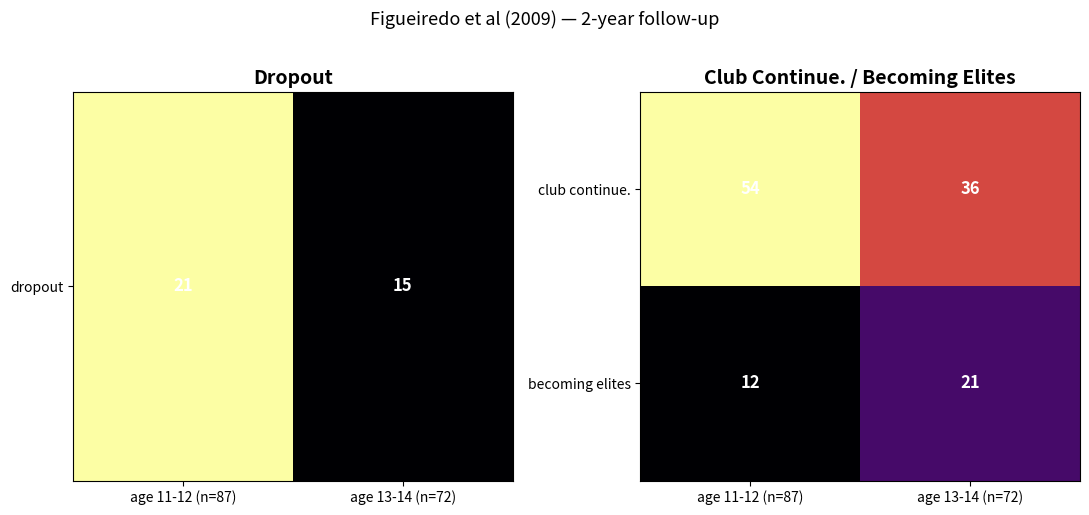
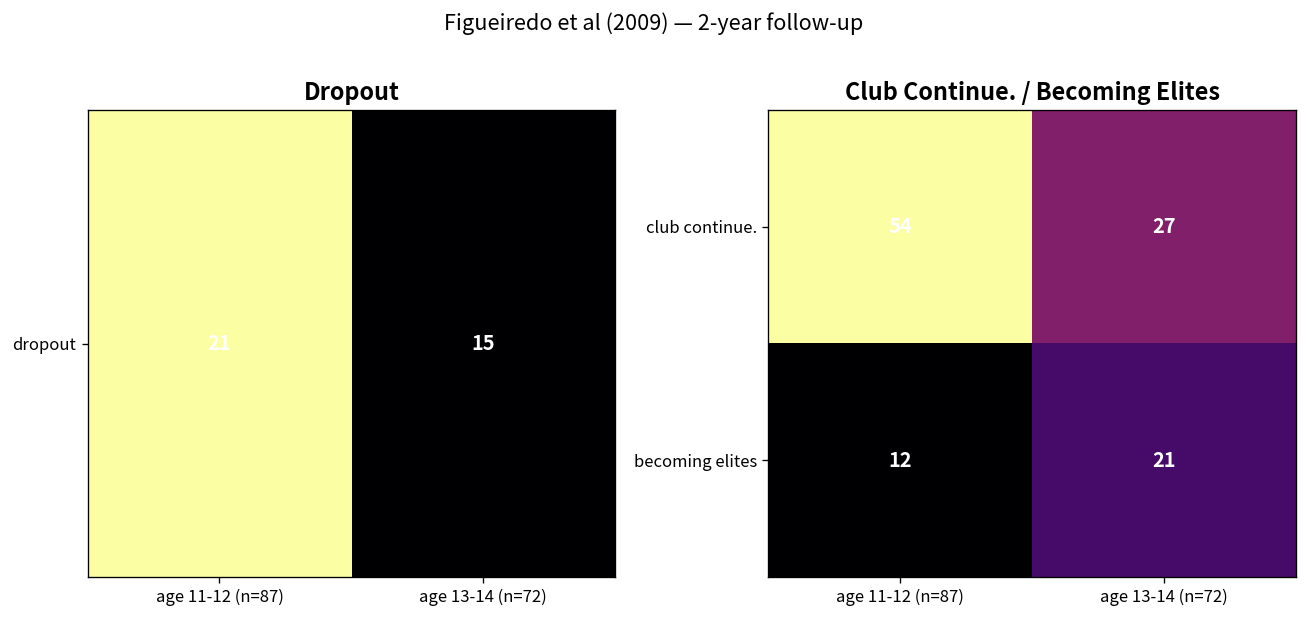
Club Continue. / Becoming Elites, club continue., age 13-14 (n=72): 36 -> 27
